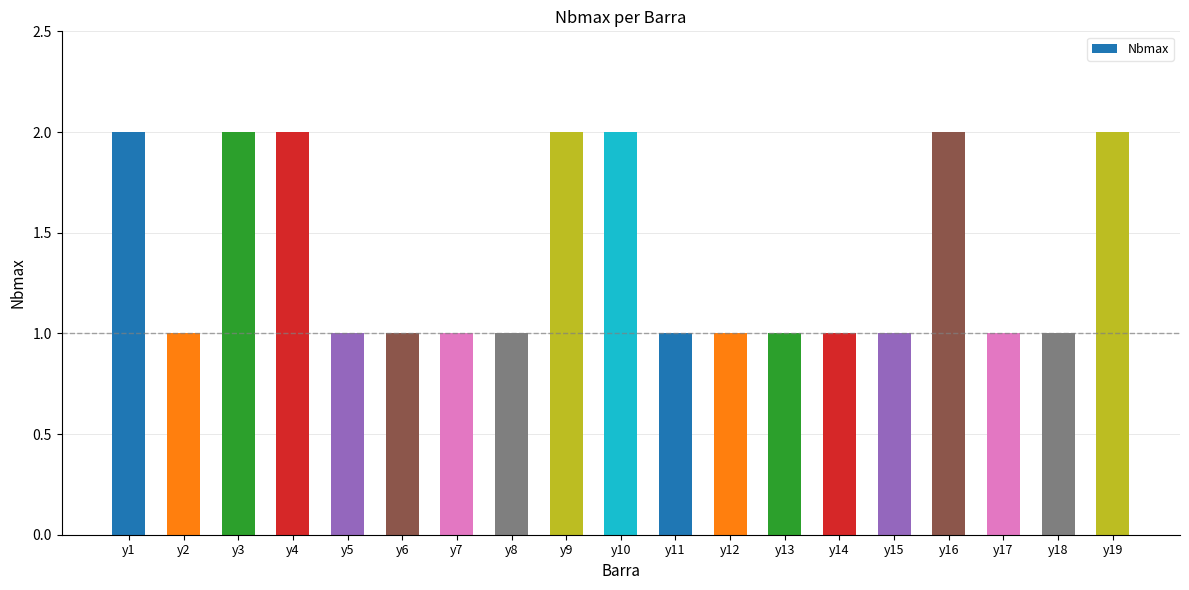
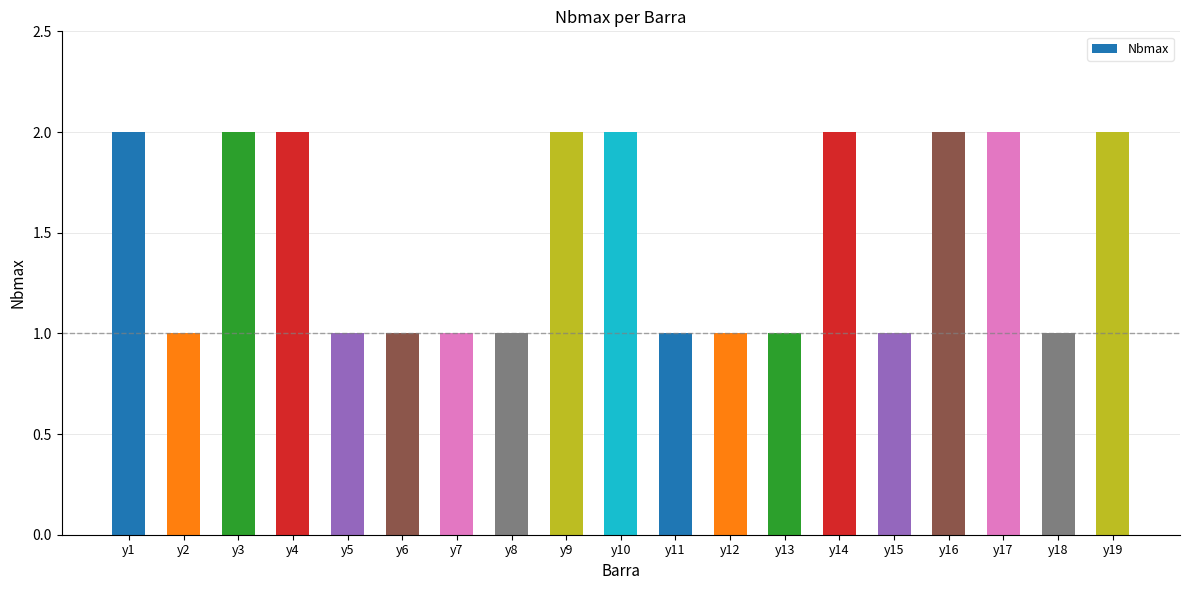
y14: 1 -> 2
y17: 1 -> 2
